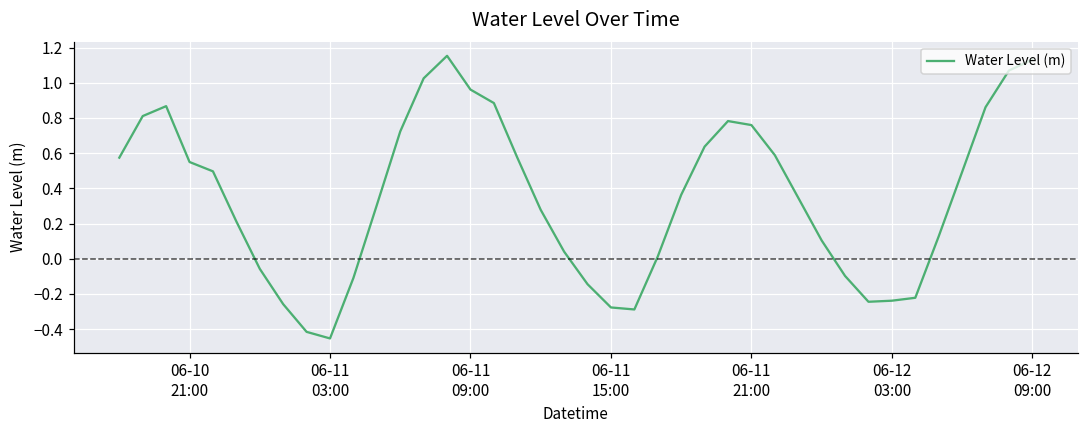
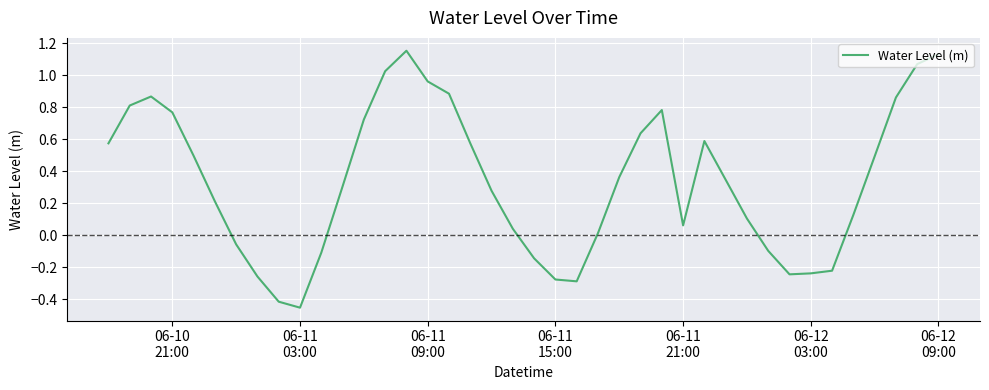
06-10 21:00: 0.55 -> 0.77
06-11 21:00: 0.76 -> 0.06
